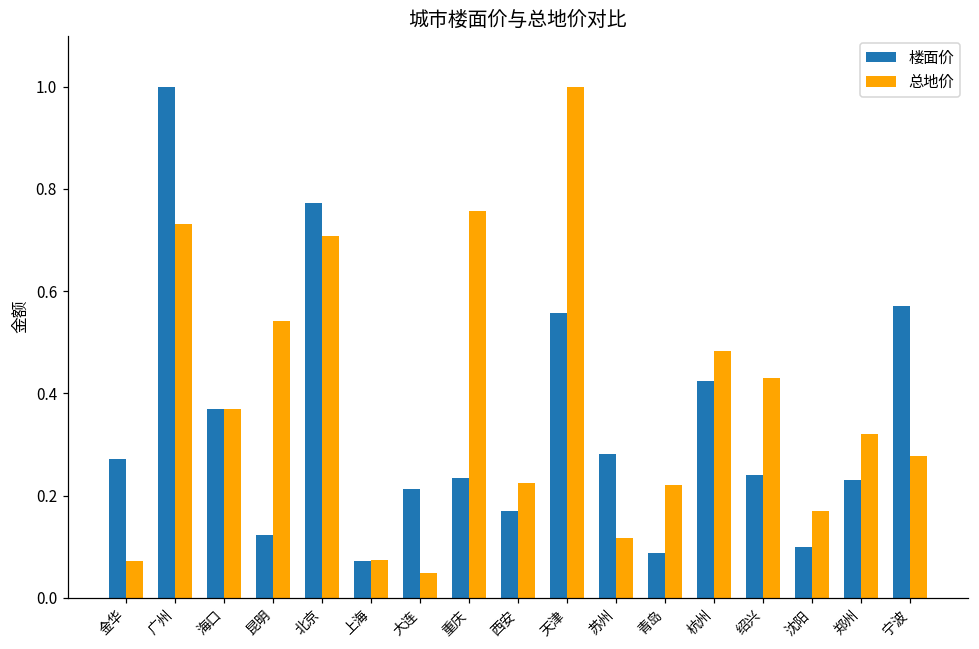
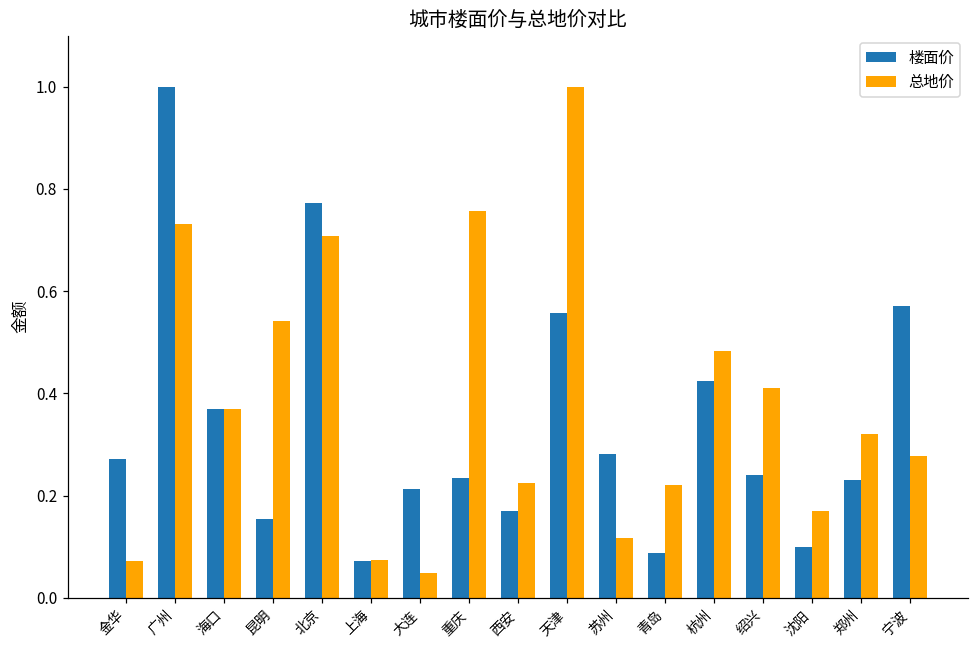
楼面价, 昆明: 0.12 -> 0.15
总地价, 绍兴: 0.43 -> 0.41
